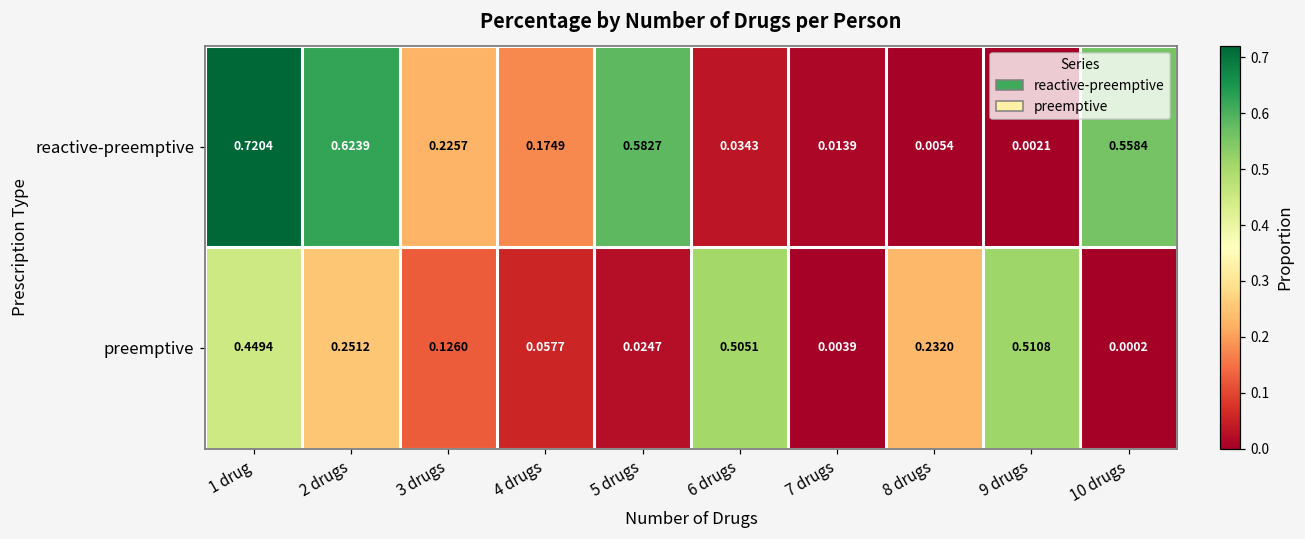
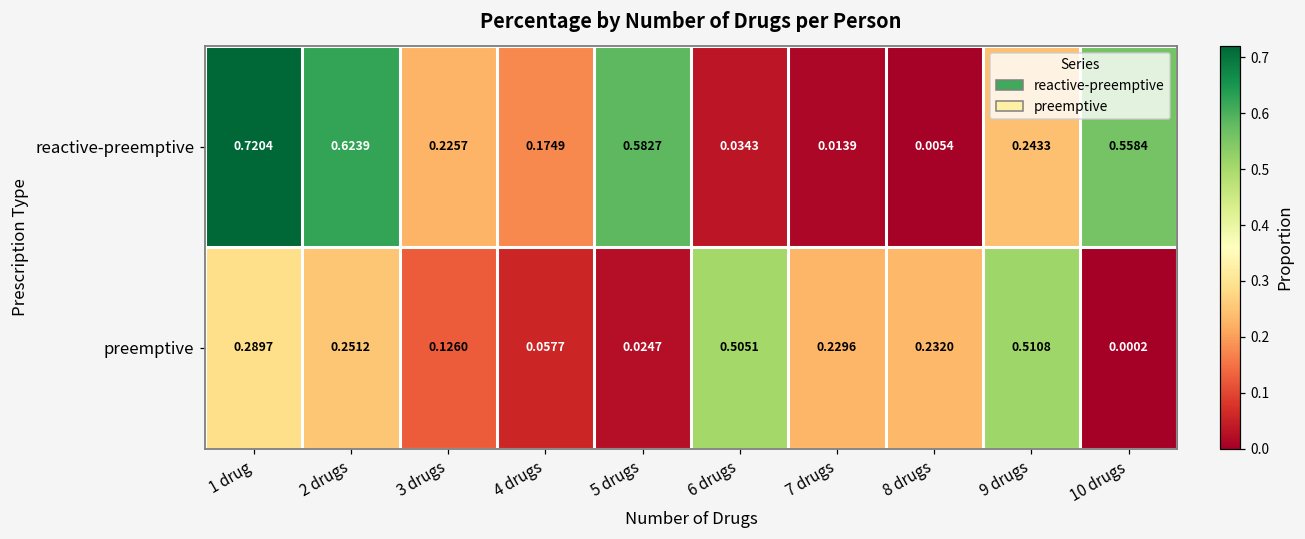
reactive-preemptive, 9 drugs: 0.0021 -> 0.2433
preemptive, 1 drug: 0.4494 -> 0.2897
preemptive, 7 drugs: 0.0039 -> 0.2296
